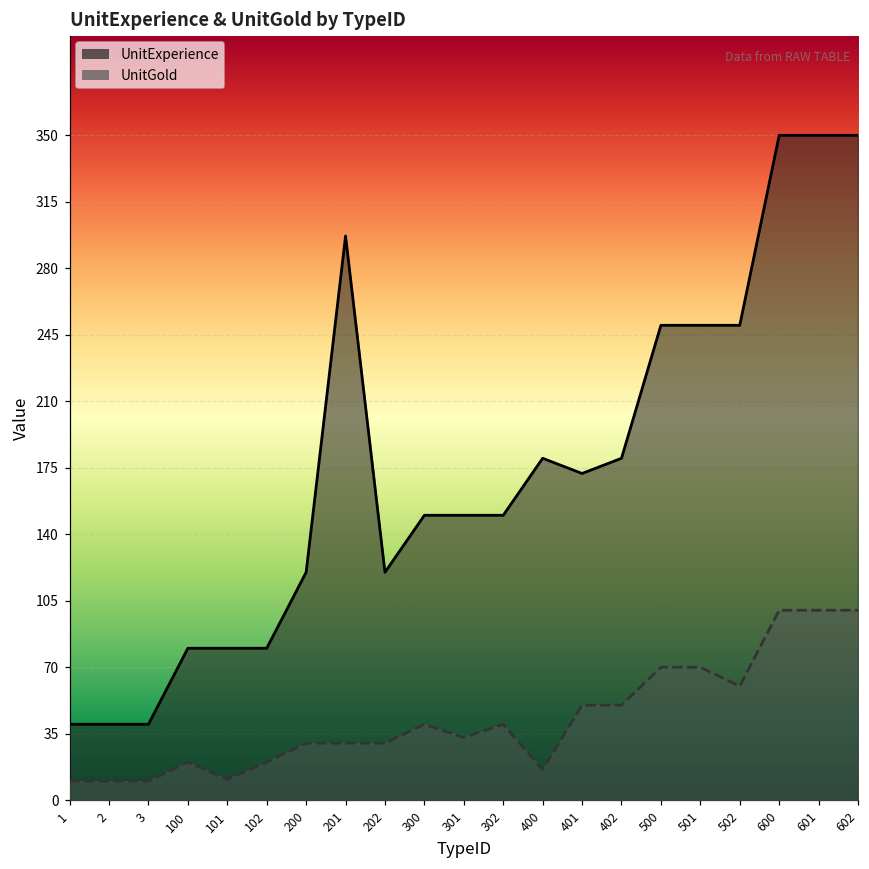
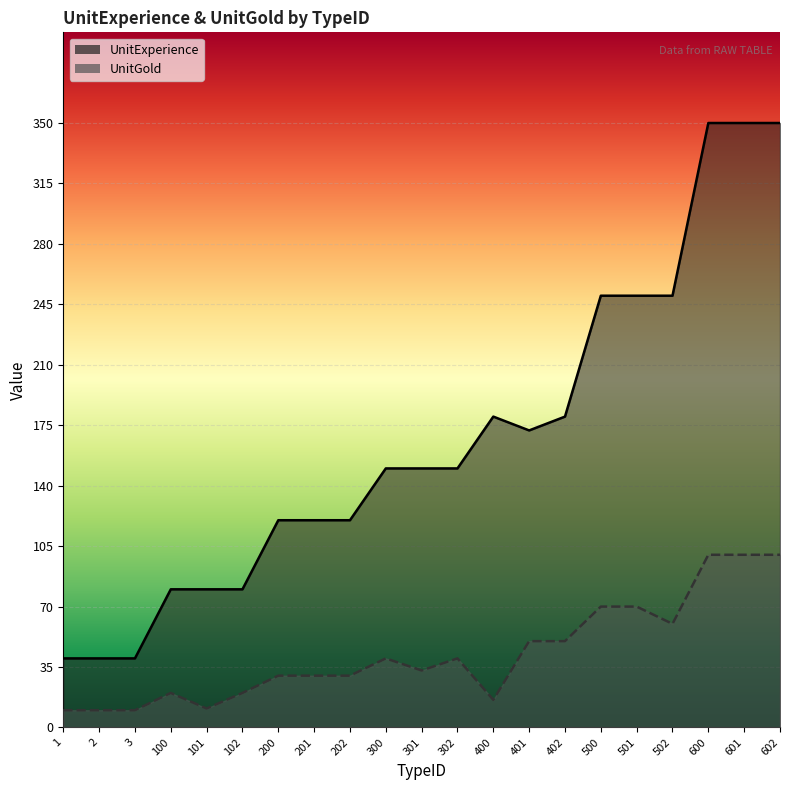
UnitExperience, 201: 297 -> 120
